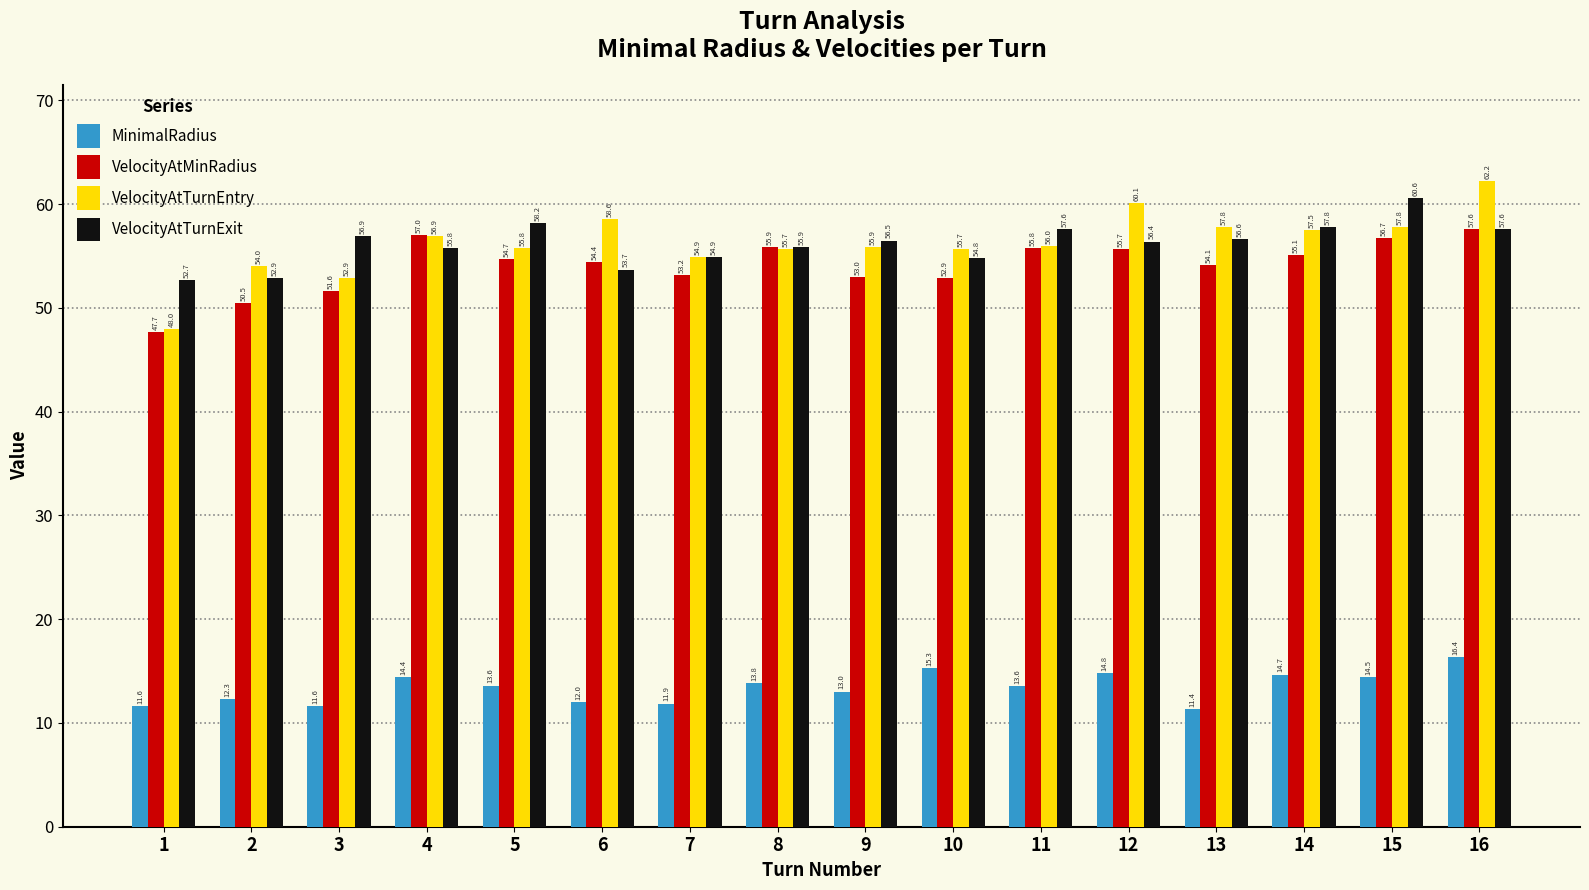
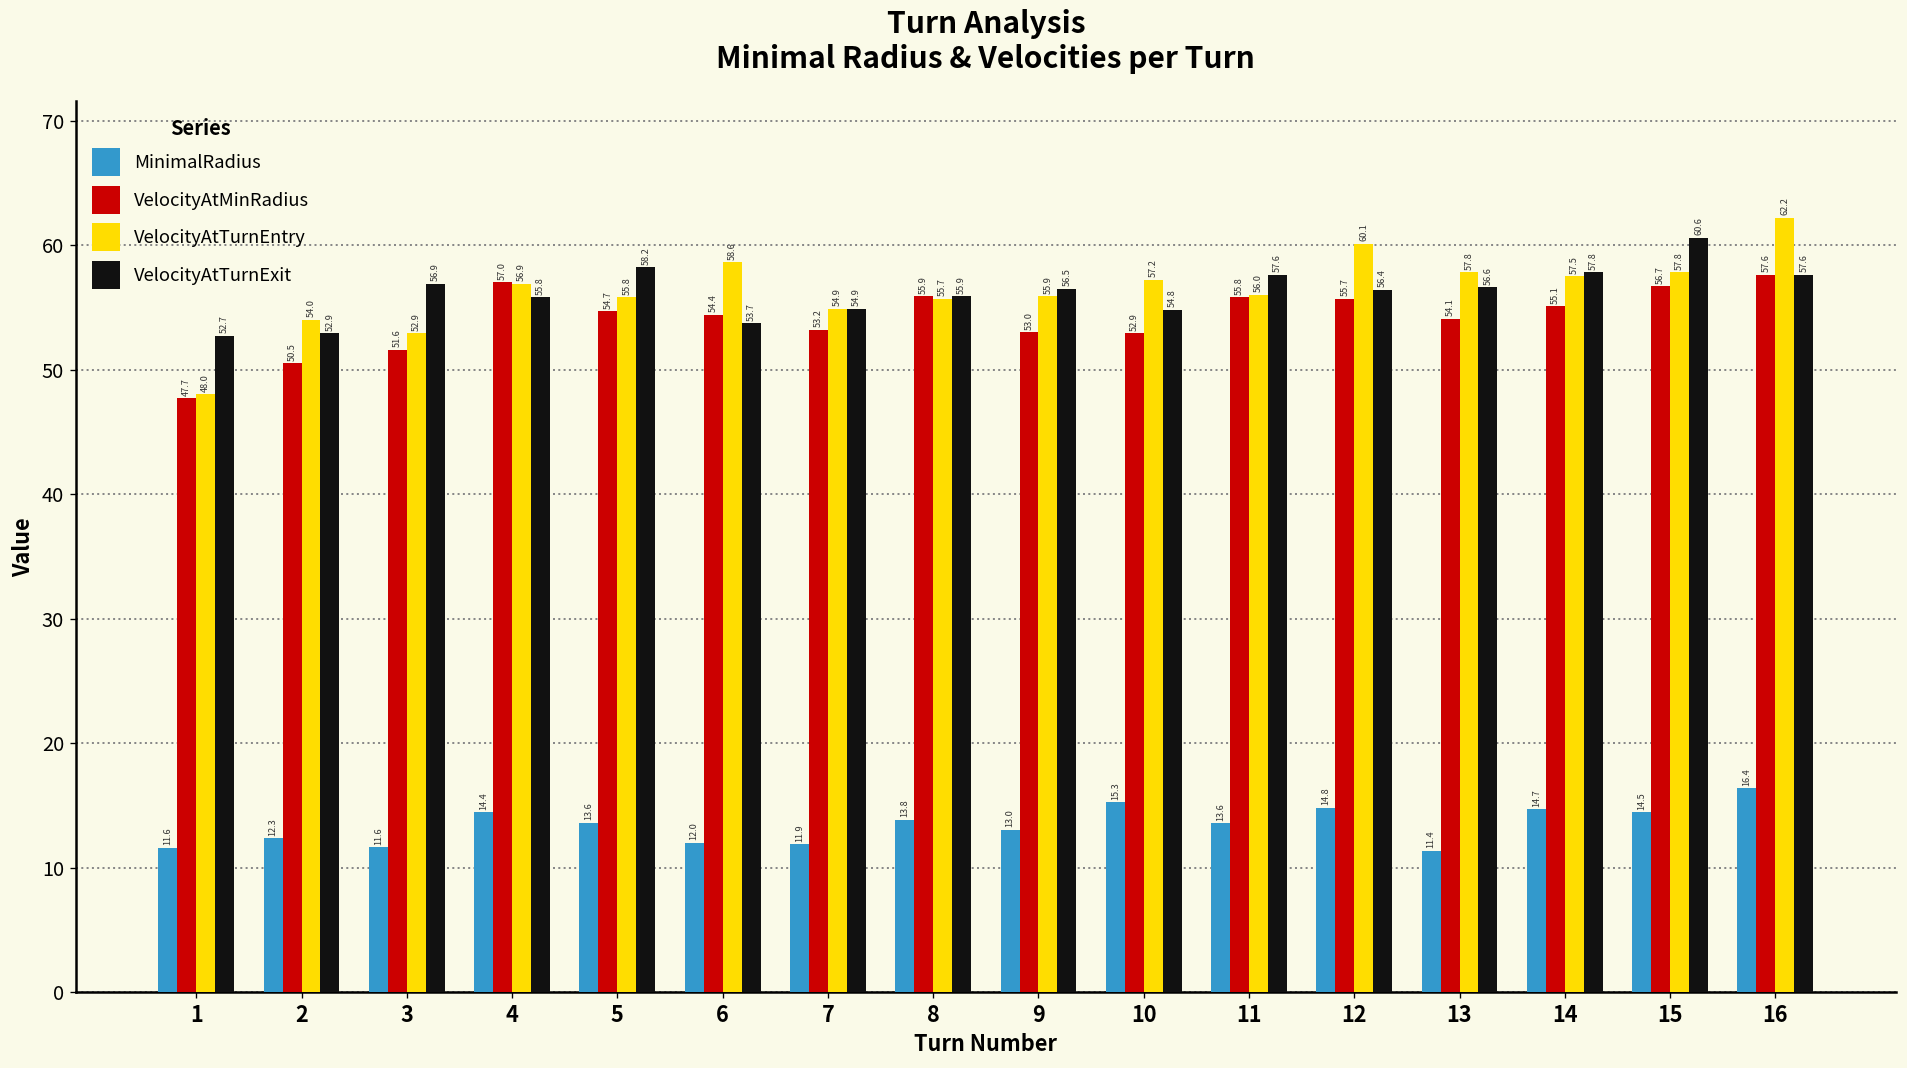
VelocityAtTurnEntry, 10: 55.7 -> 57.2
